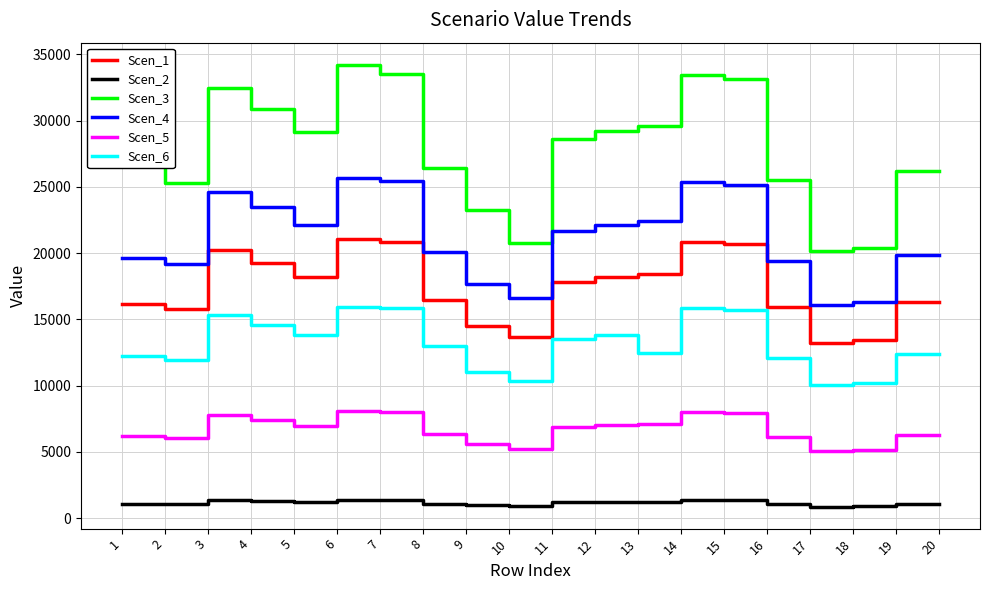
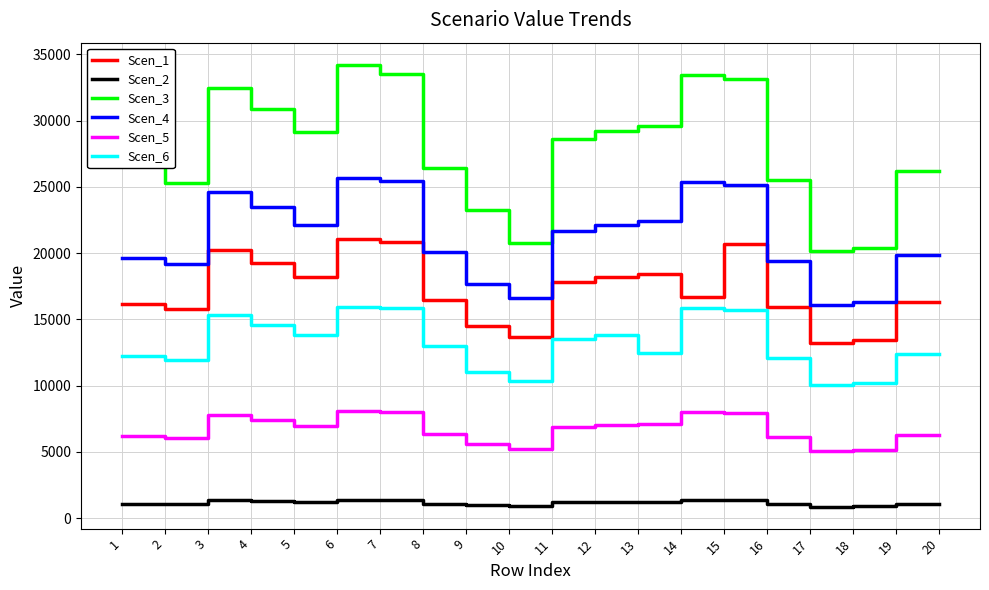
Scen_1, 14: 20900 -> 16700
